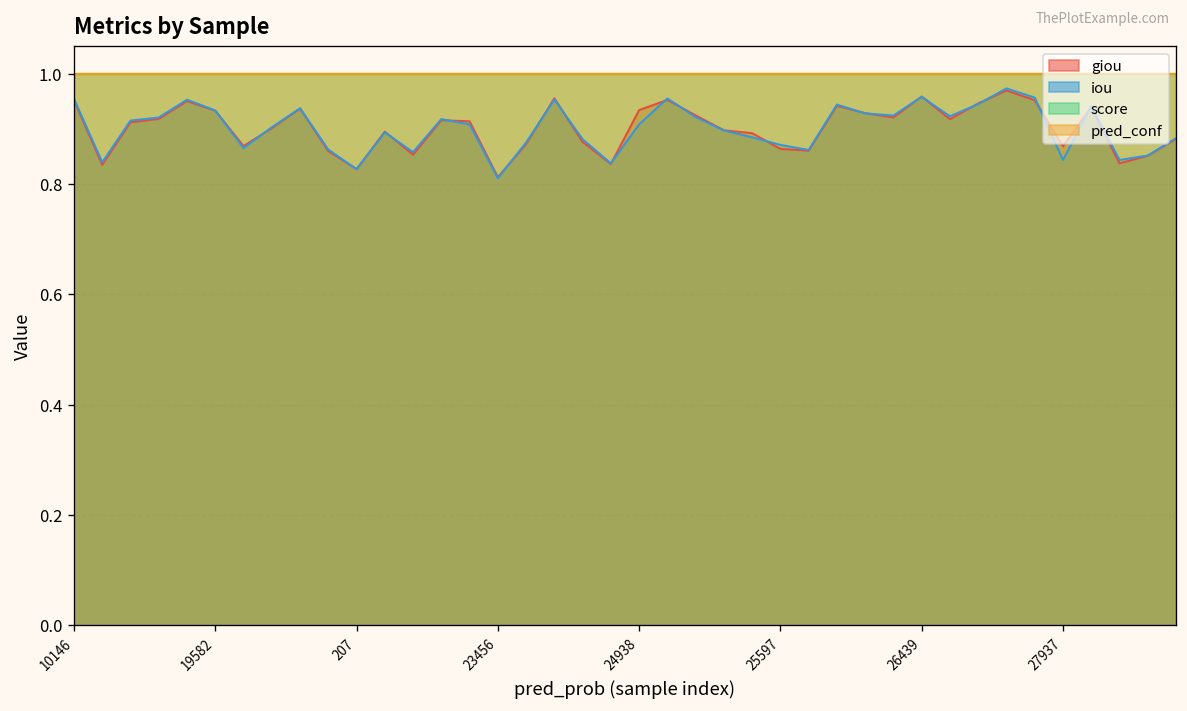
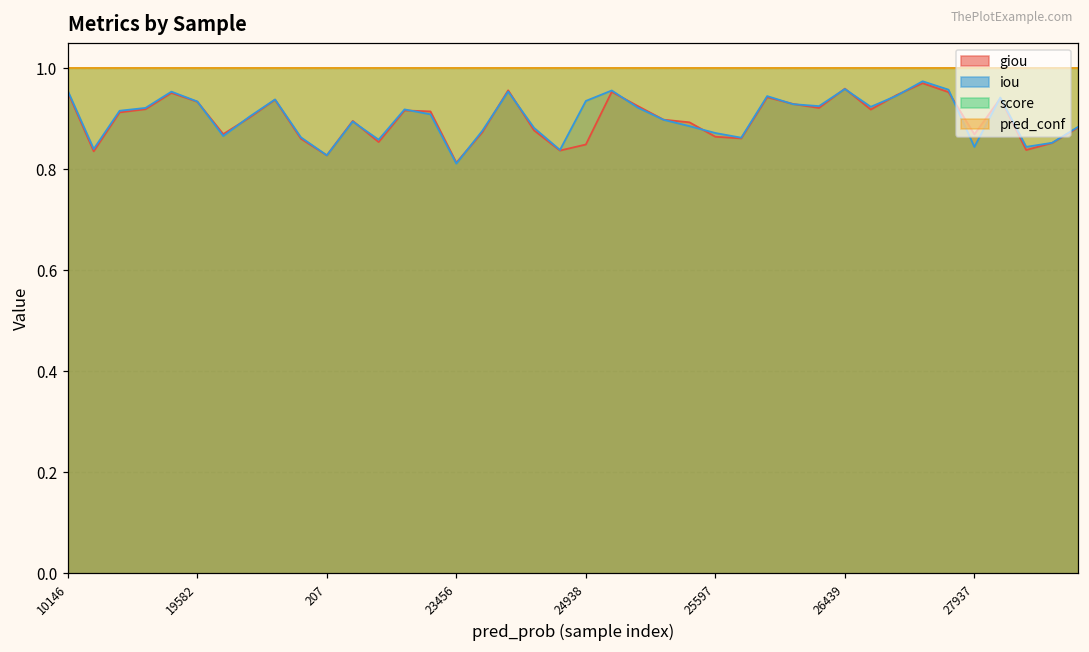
giou, 24938: 0.93 -> 0.85
iou, 24938: 0.91 -> 0.93
